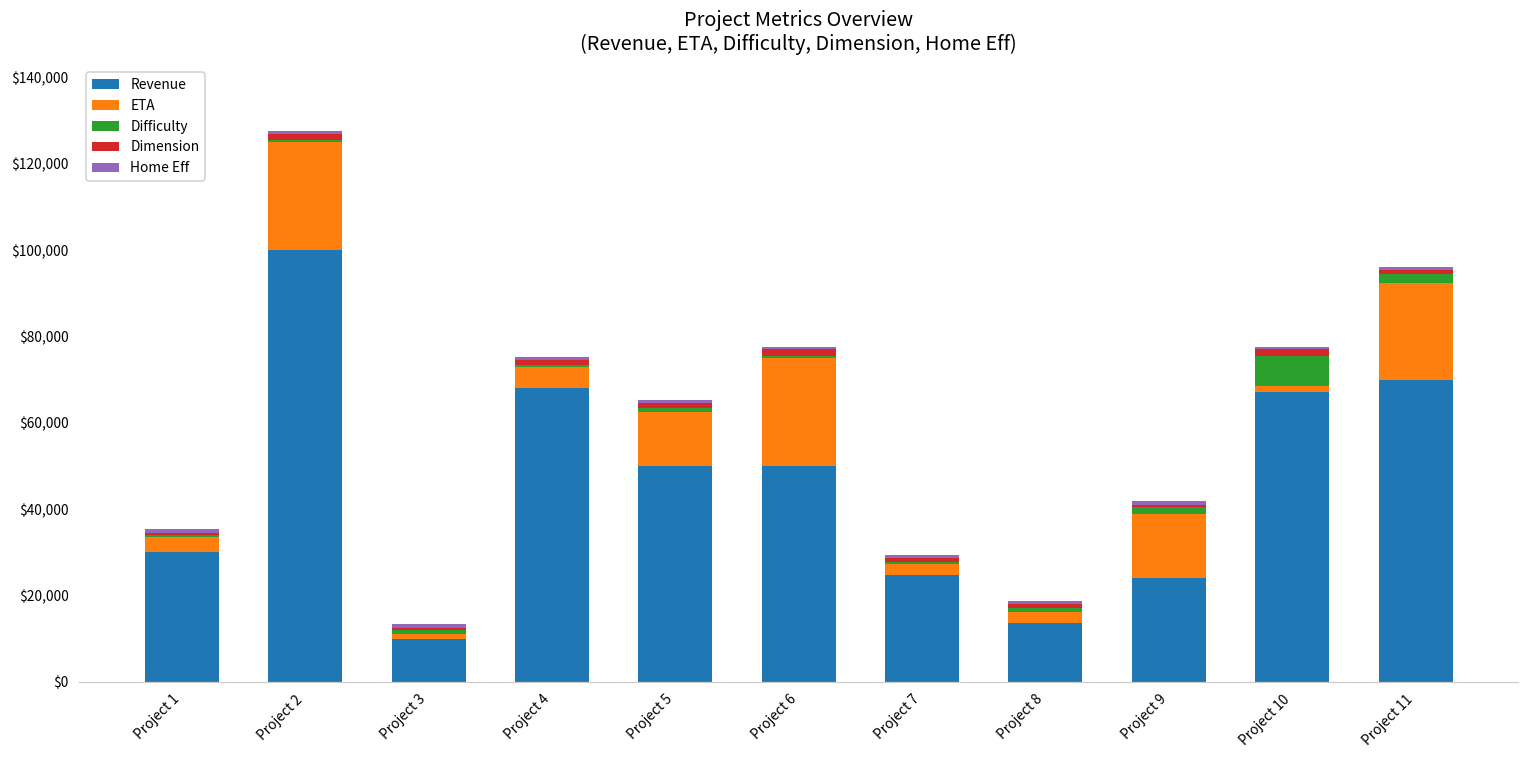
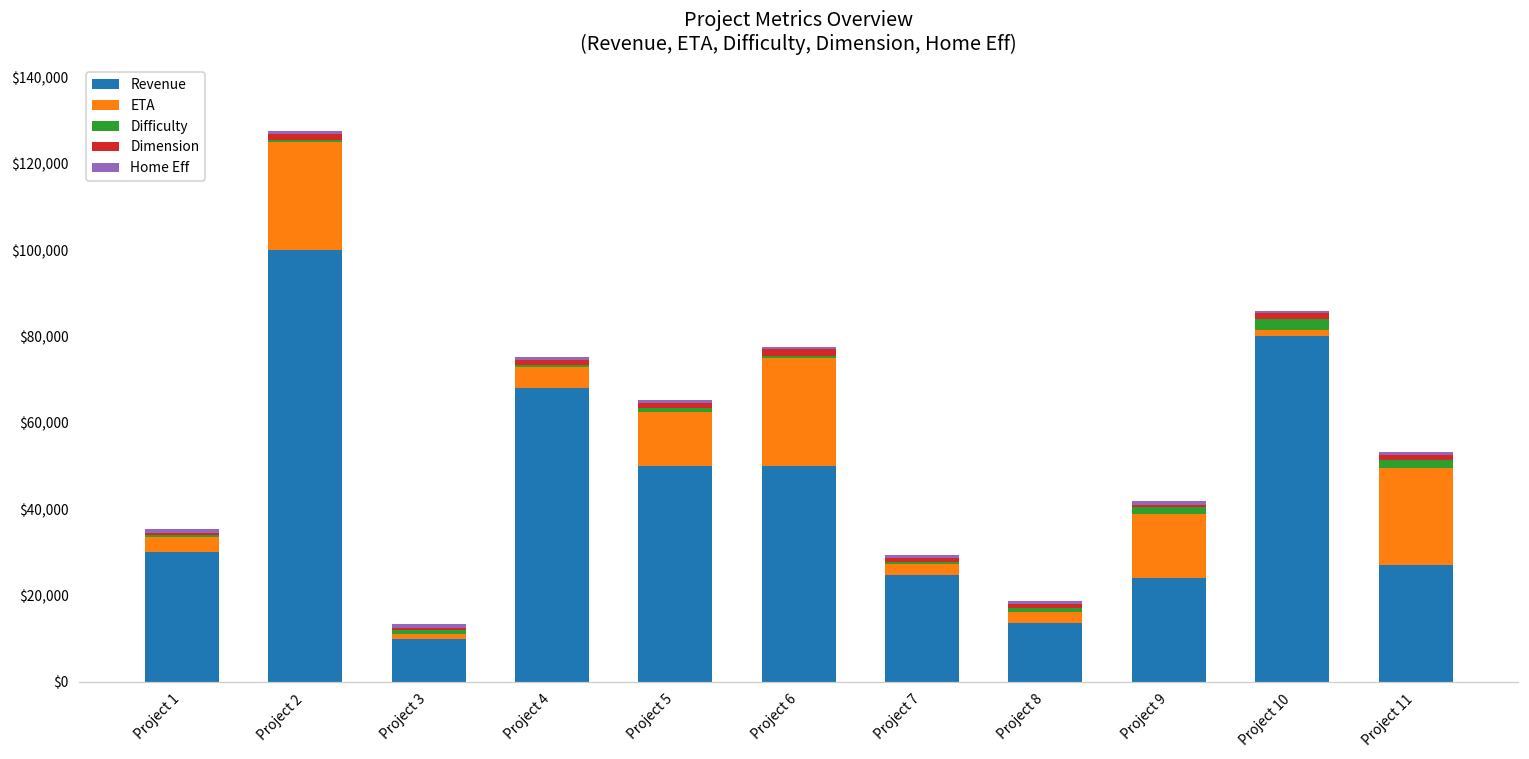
Revenue, Project 10: $67,000 -> $80,000
Difficulty, Project 10: $7,000 -> $3,000
Revenue, Project 11: $70,000 -> $27,000
